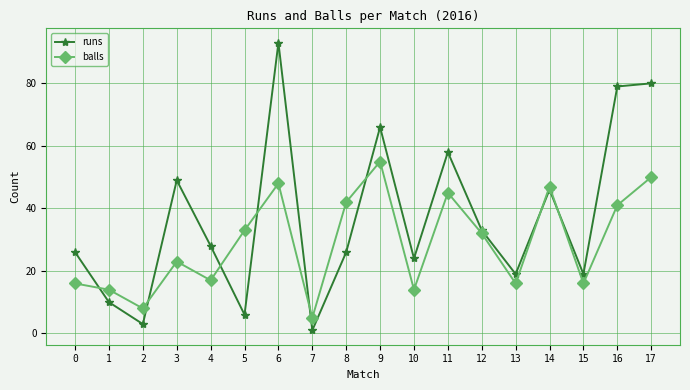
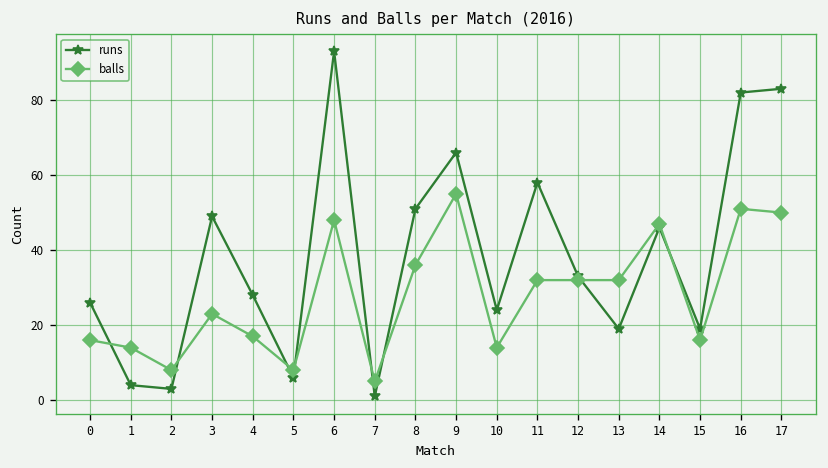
runs, 1: 10 -> 4
balls, 5: 33 -> 8
runs, 8: 26 -> 51
balls, 8: 42 -> 36
balls, 11: 45 -> 32
balls, 13: 16 -> 32
runs, 16: 79 -> 82
balls, 16: 41 -> 51
runs, 17: 80 -> 83
